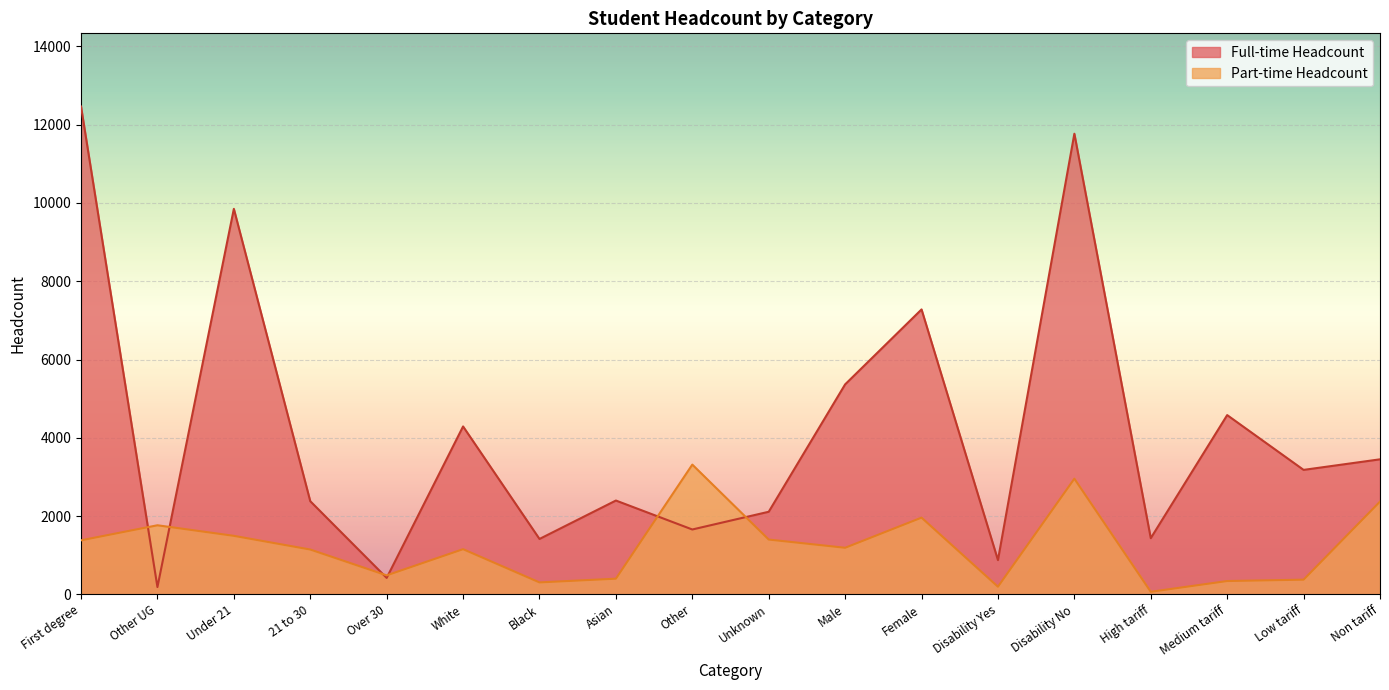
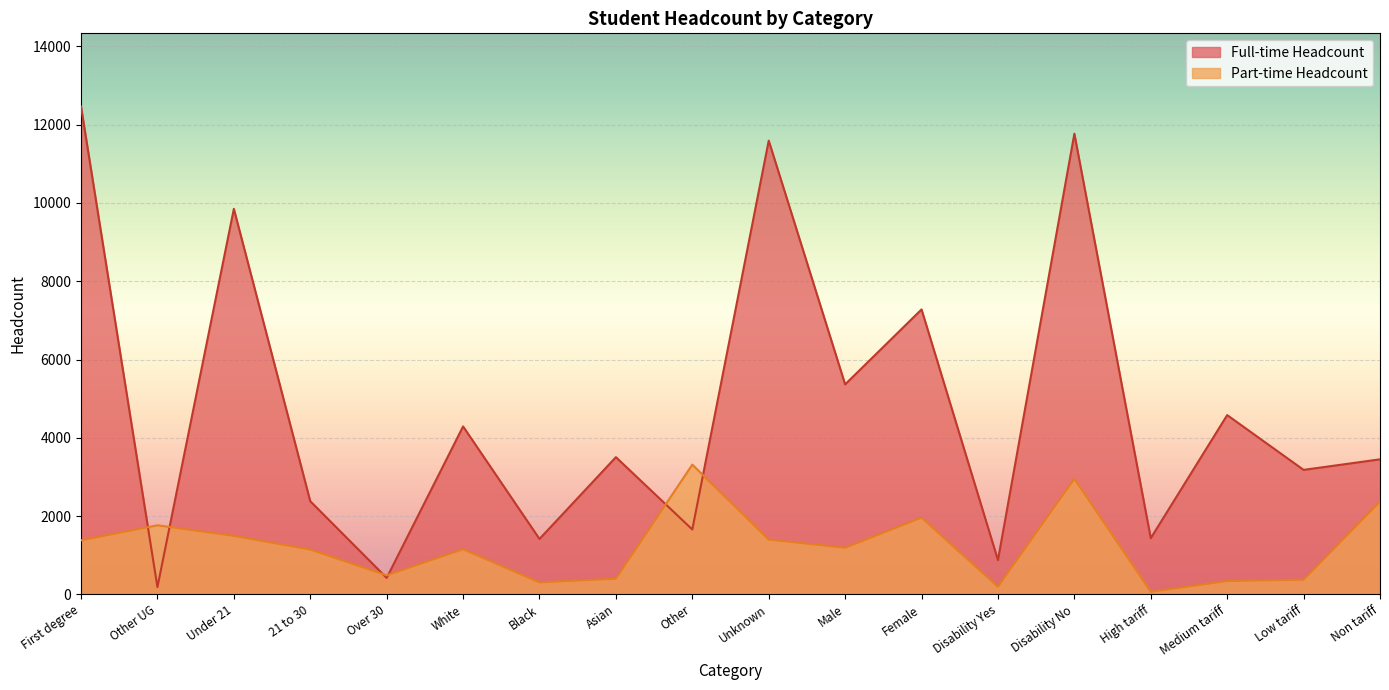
Full-time Headcount, Asian: 2400 -> 3500
Full-time Headcount, Unknown: 2100 -> 11600
